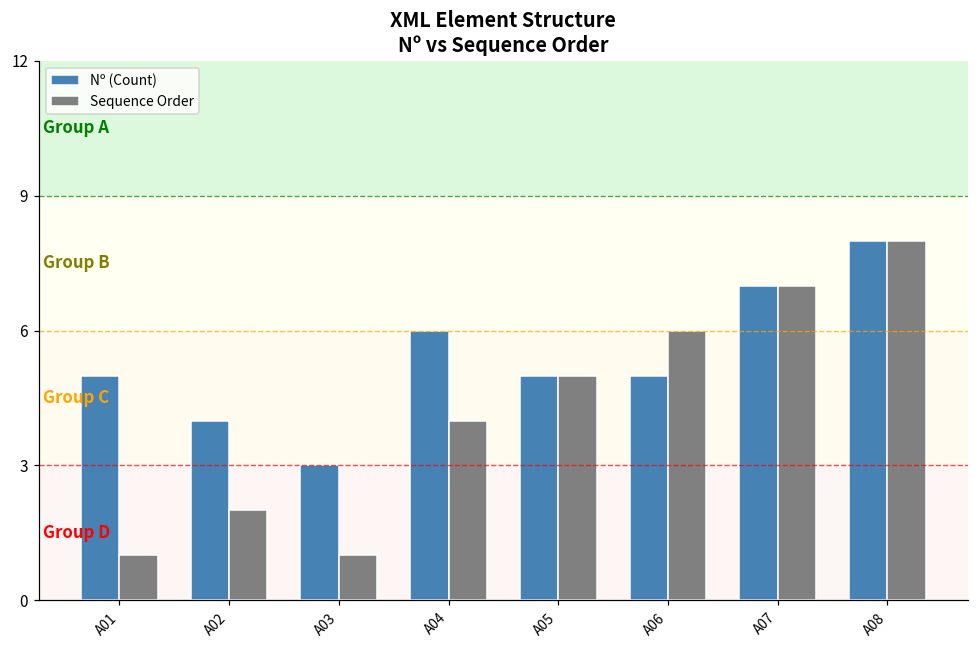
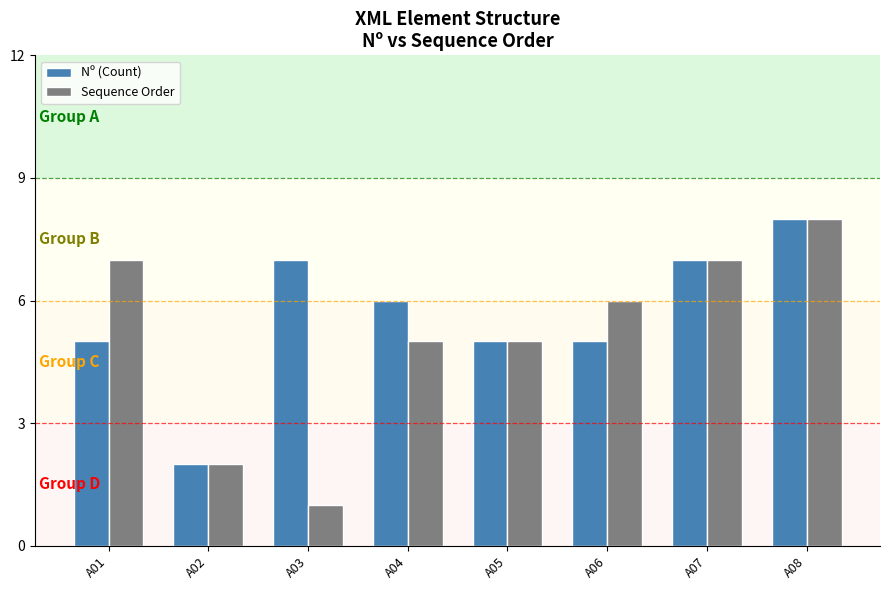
Sequence Order, A01: 1 -> 7
Nº (Count), A02: 4 -> 2
Nº (Count), A03: 3 -> 7
Sequence Order, A04: 4 -> 5
